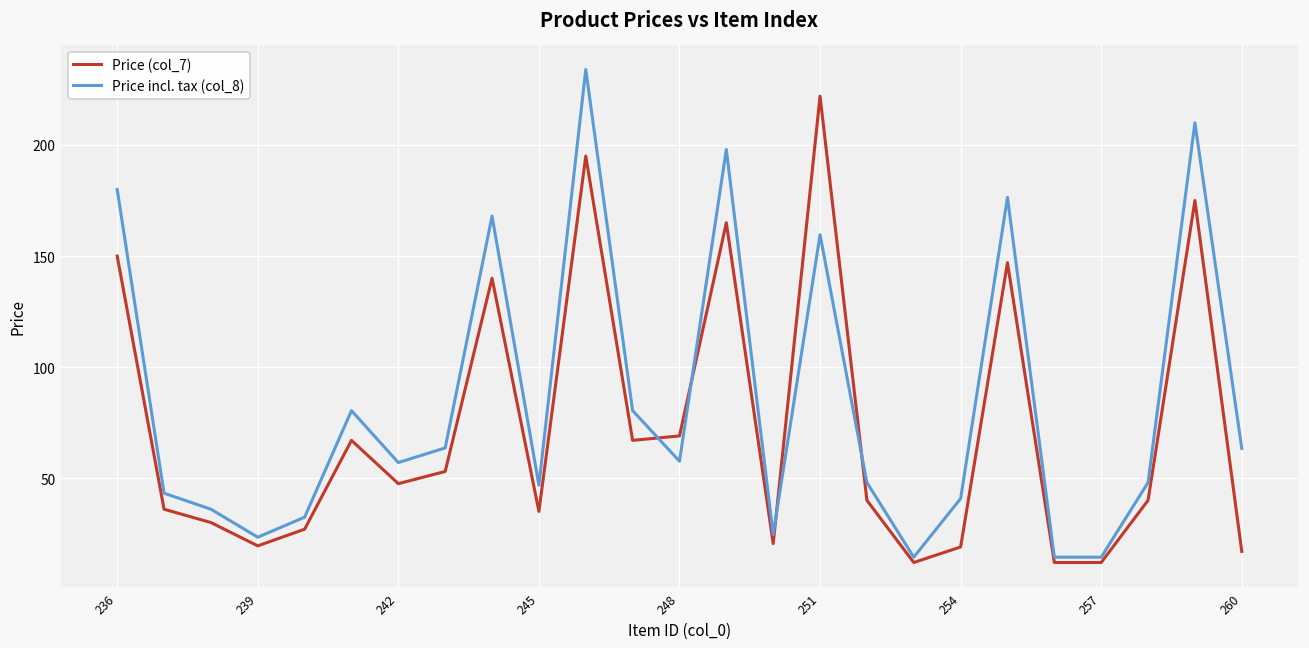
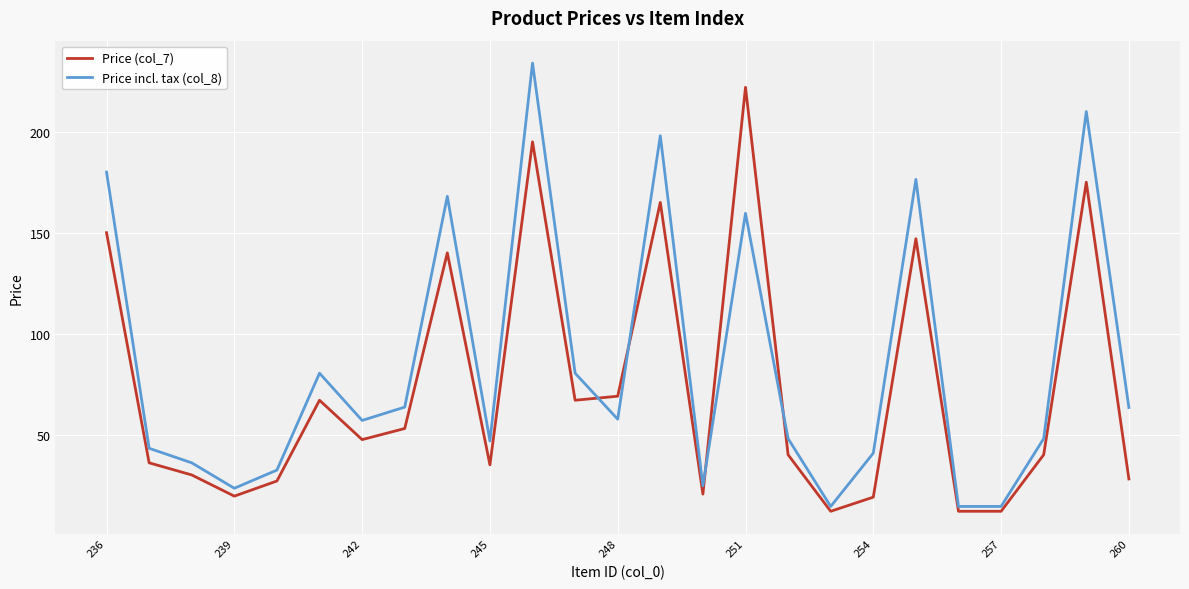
Price (col_7), 260: 17 -> 28
